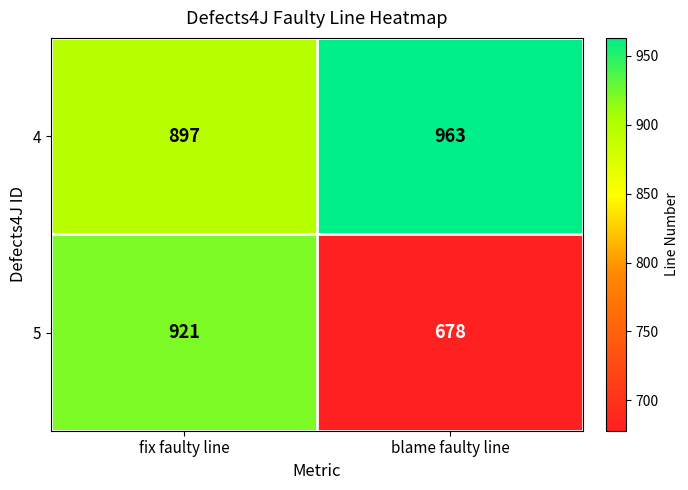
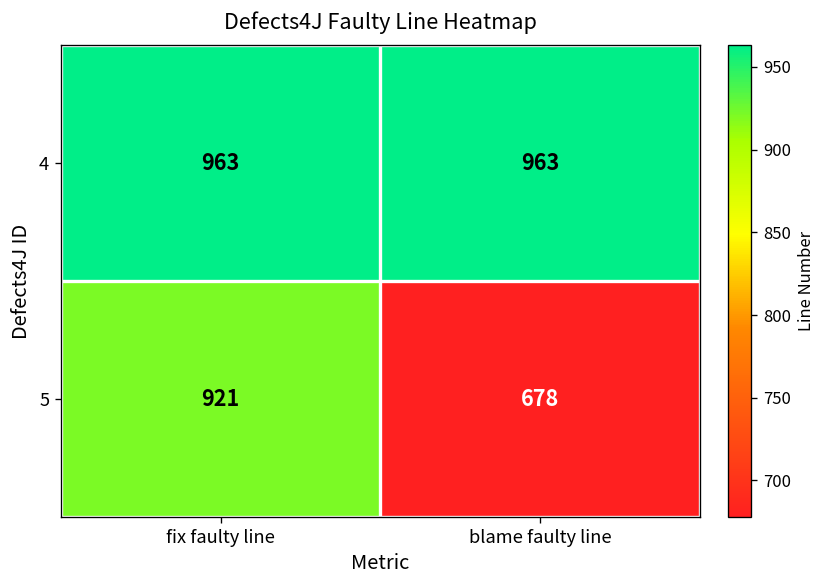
4, fix faulty line: 897 -> 963
